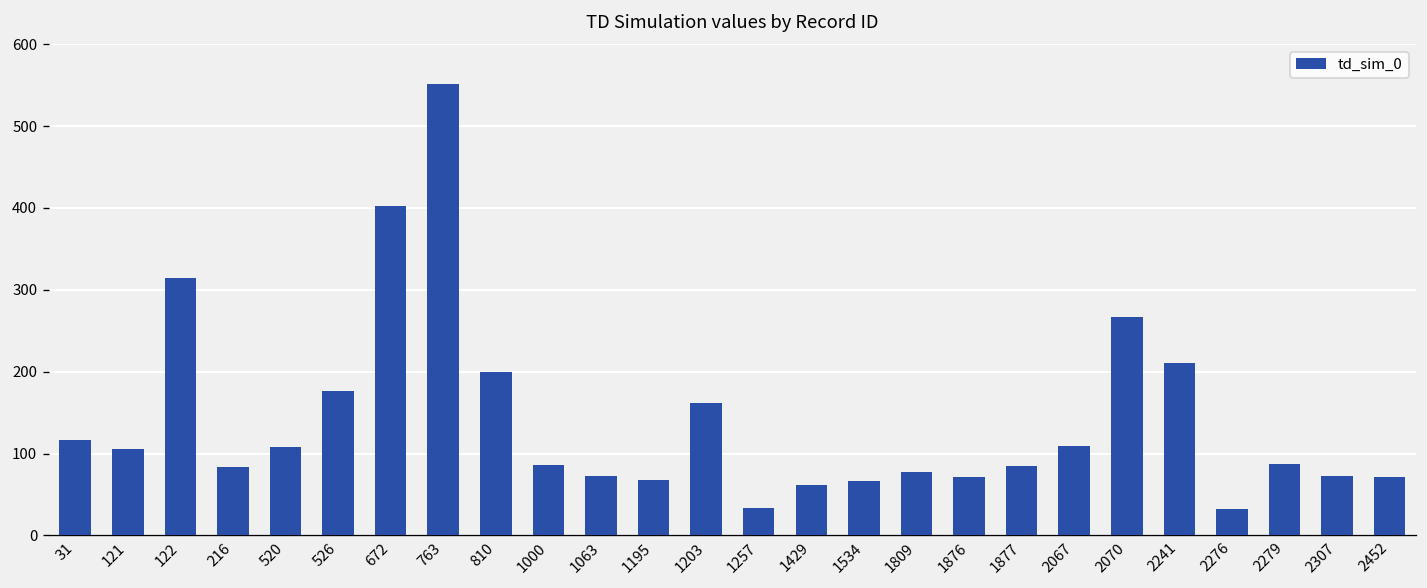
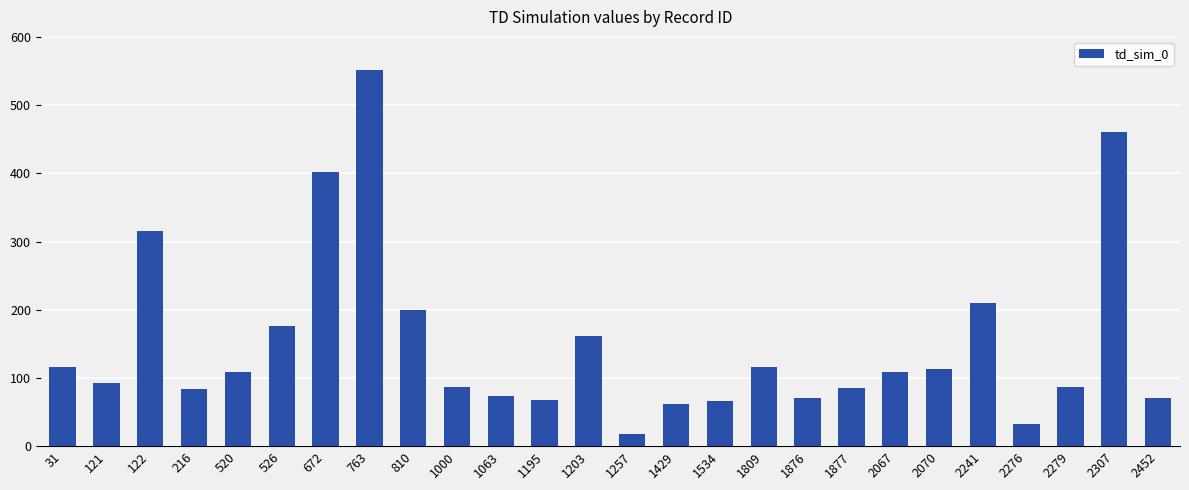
121: 110 -> 90
1257: 30 -> 20
1809: 80 -> 120
2070: 270 -> 110
2307: 70 -> 460
